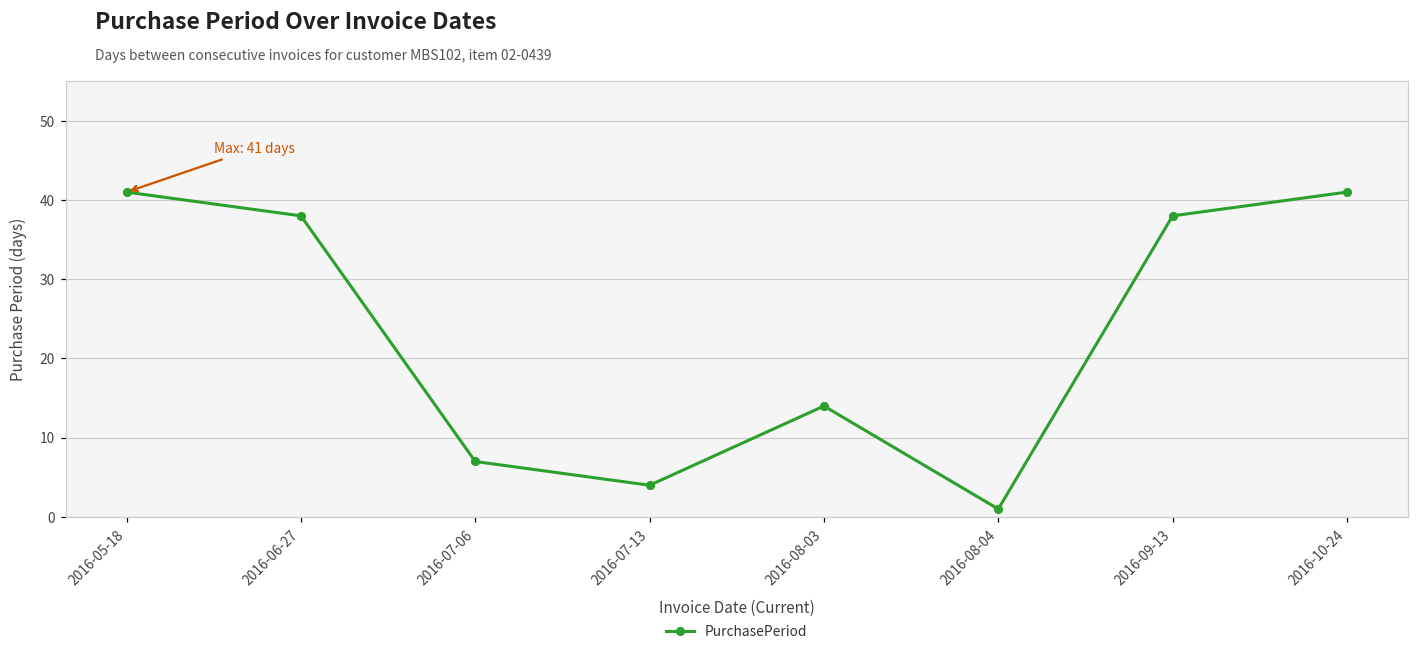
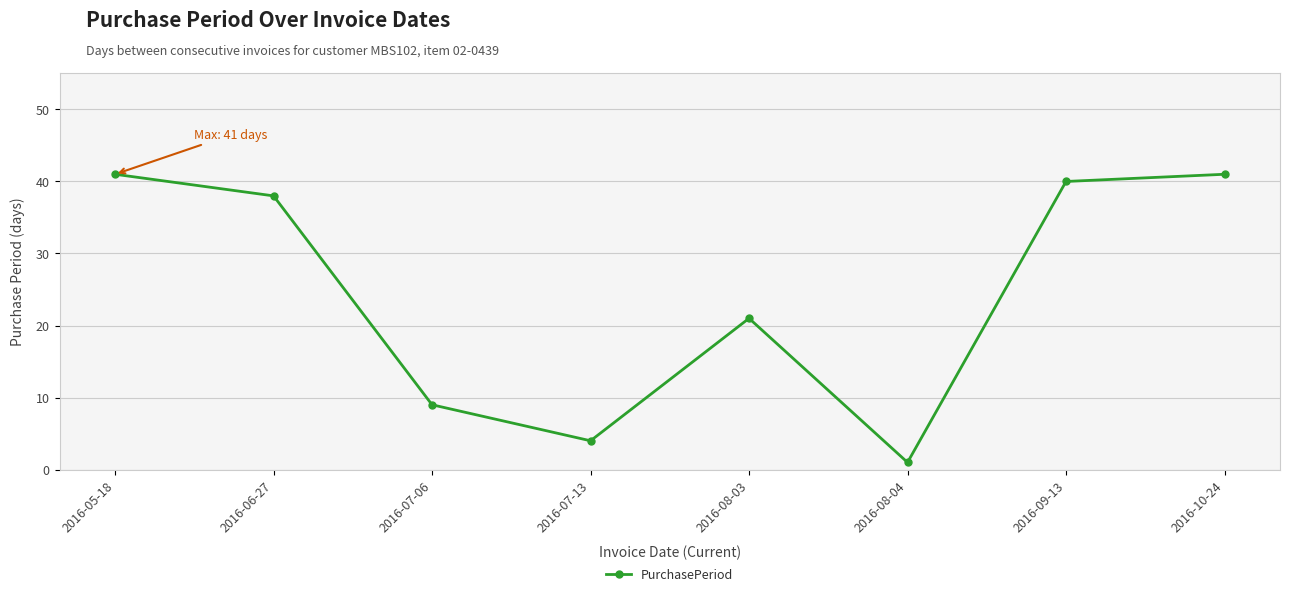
2016-07-06: 7 -> 9
2016-08-03: 14 -> 21
2016-09-13: 38 -> 40
